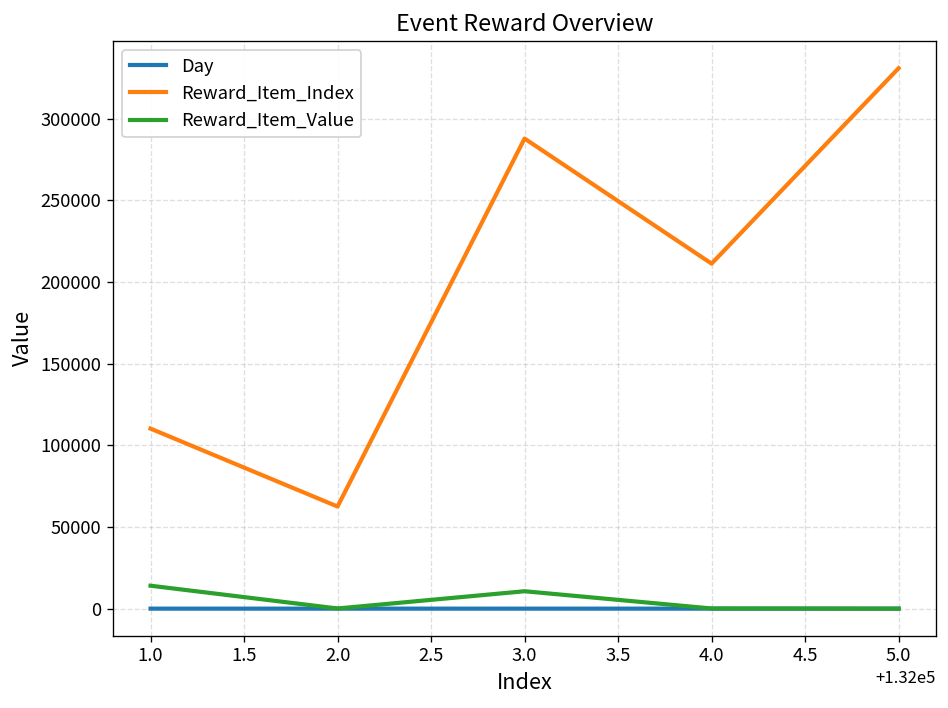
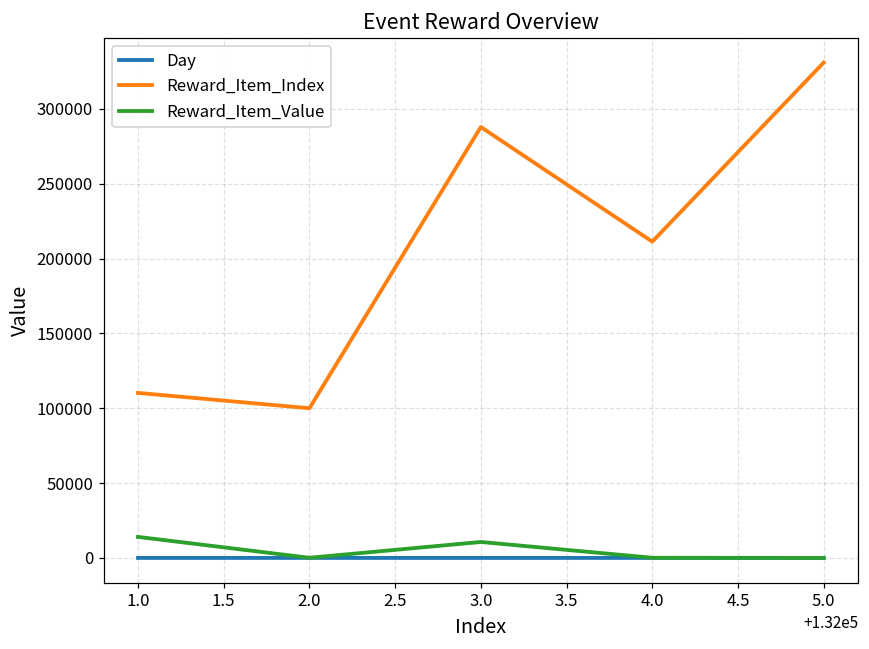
Reward_Item_Index, 2.0: 63000 -> 100000
